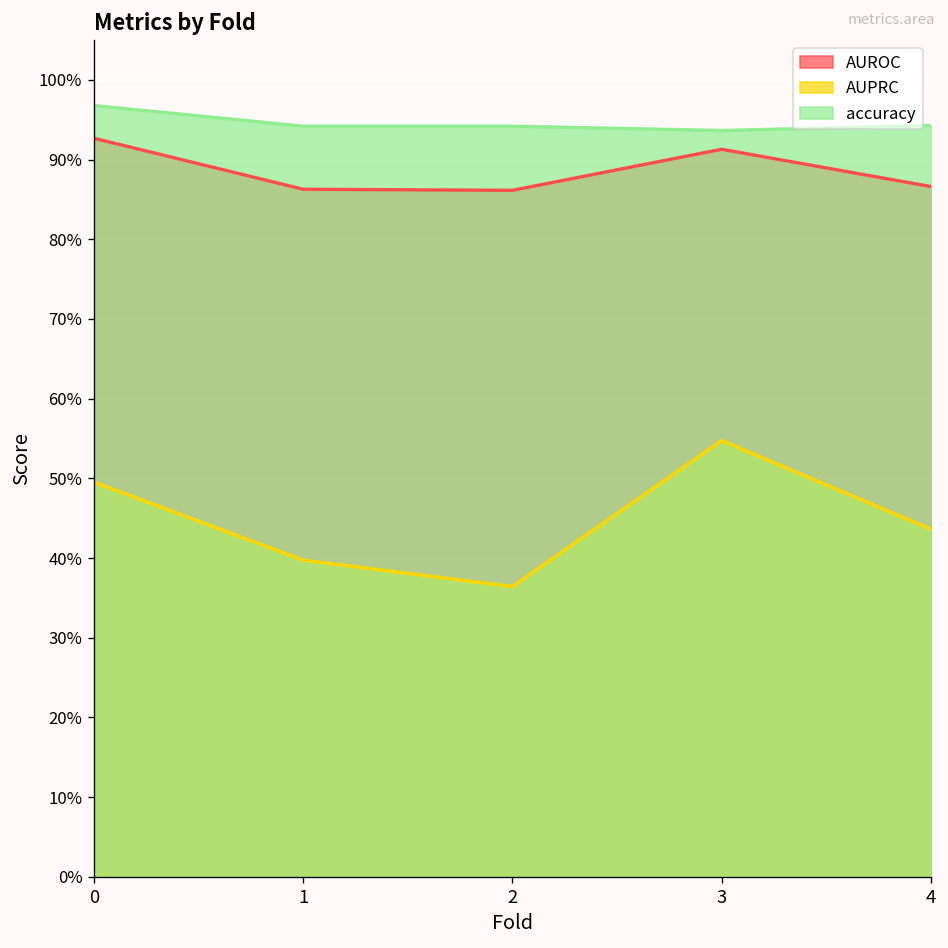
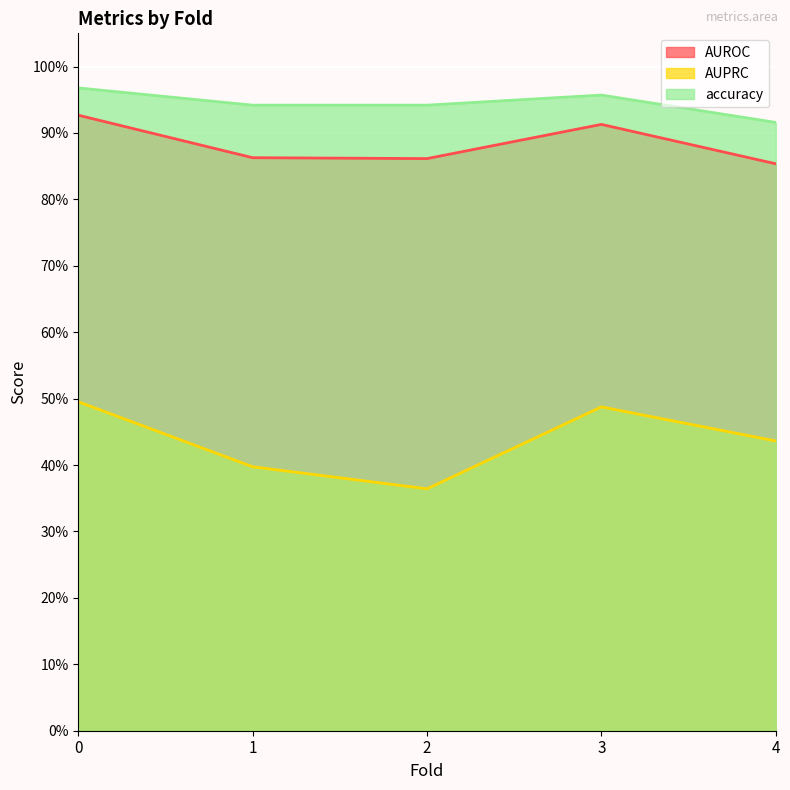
AUPRC, 3: 55% -> 49%
accuracy, 3: 94% -> 96%
AUROC, 4: 87% -> 85%
accuracy, 4: 94% -> 92%
